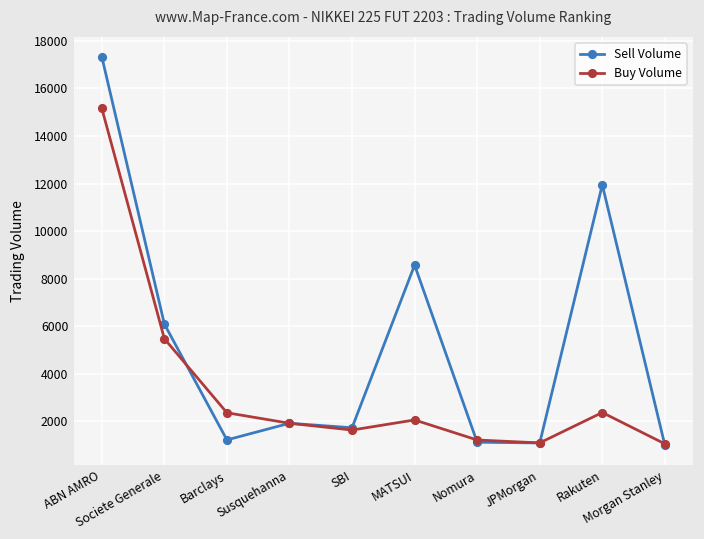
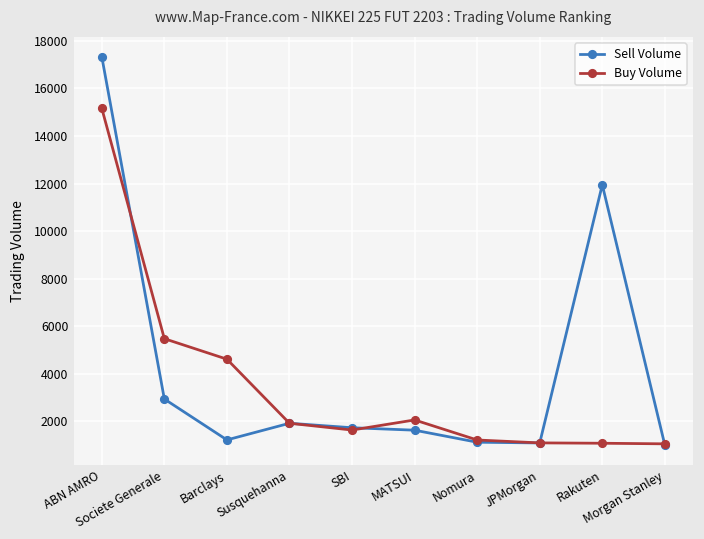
Sell Volume, Societe Generale: 6100 -> 2900
Buy Volume, Barclays: 2400 -> 4600
Sell Volume, MATSUI: 8600 -> 1600
Buy Volume, Rakuten: 2400 -> 1100
